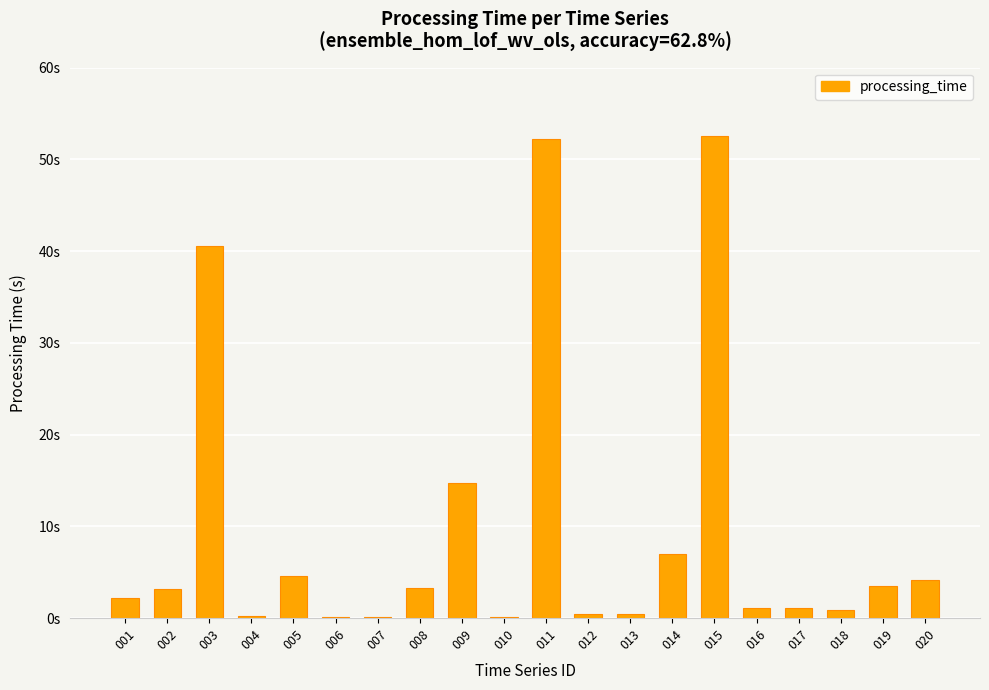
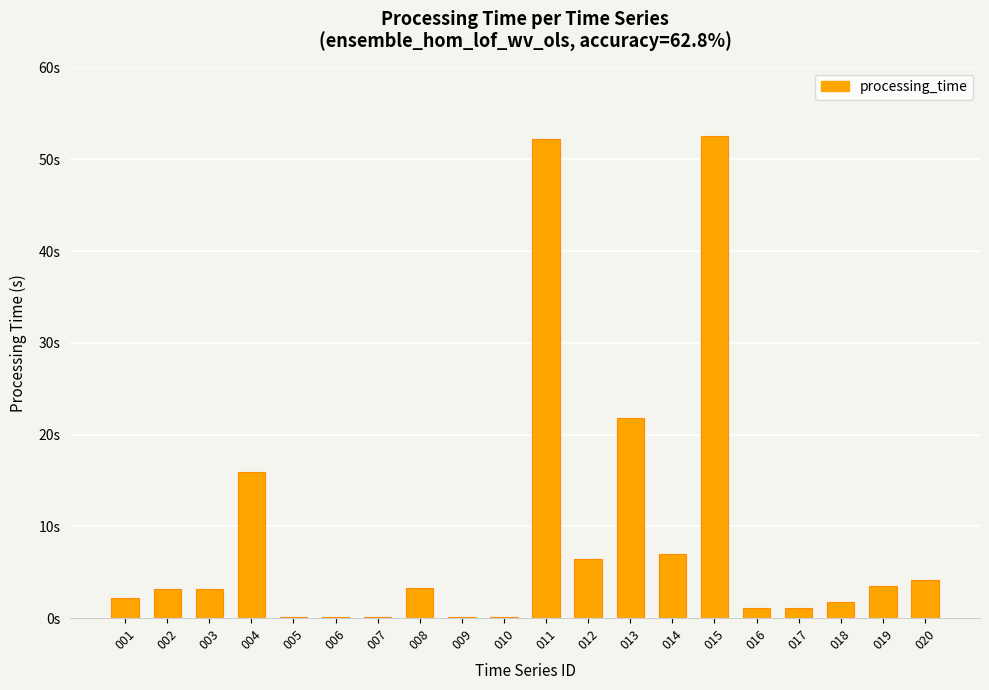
003: 41s -> 3s
004: 0s -> 16s
005: 5s -> 0s
009: 15s -> 0s
012: 0s -> 6s
013: 0s -> 22s
018: 1s -> 2s
